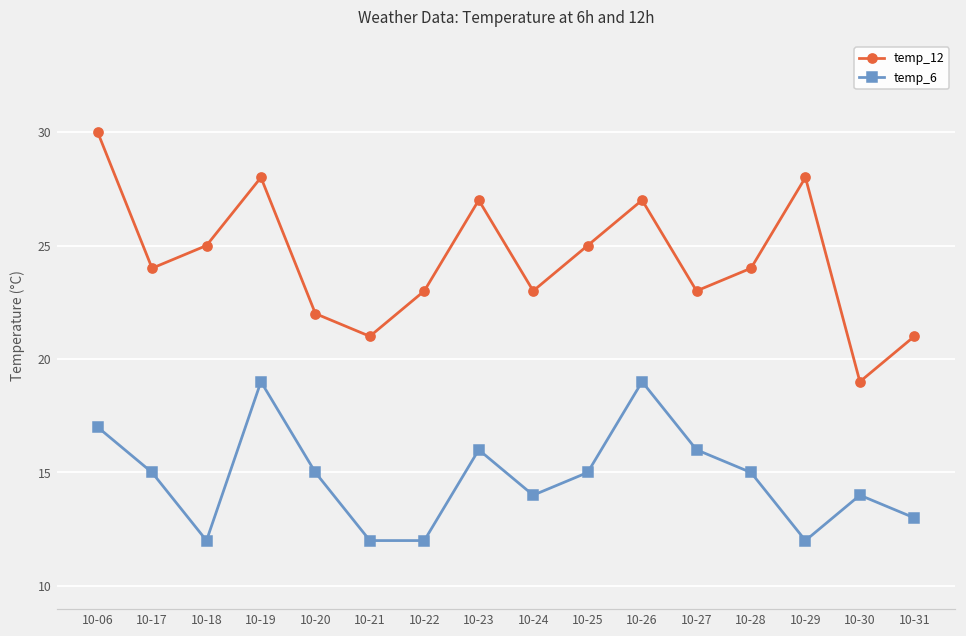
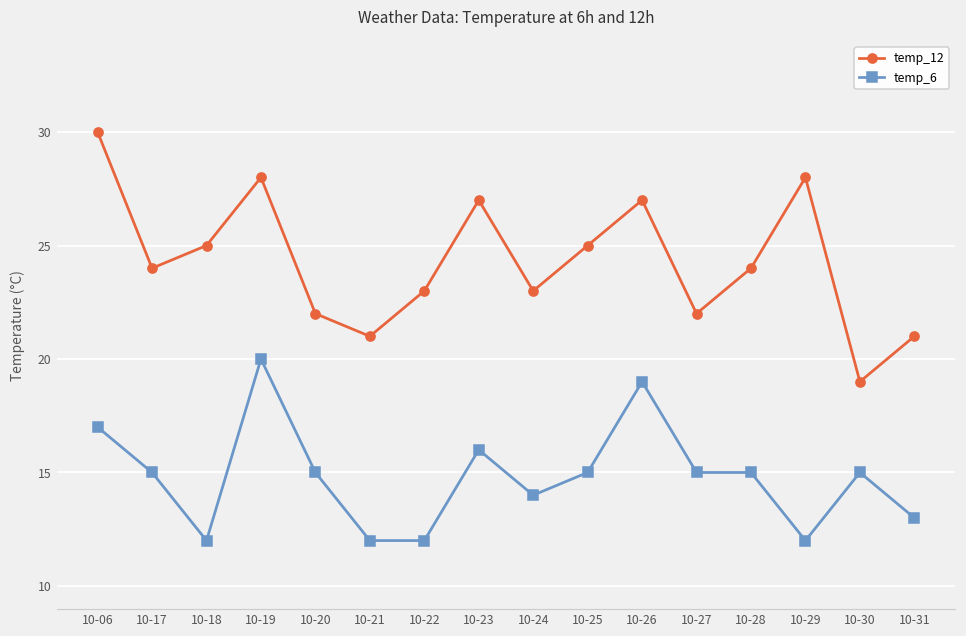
temp_6, 10-19: 19 -> 20
temp_12, 10-27: 23 -> 22
temp_6, 10-27: 16 -> 15
temp_6, 10-30: 14 -> 15
